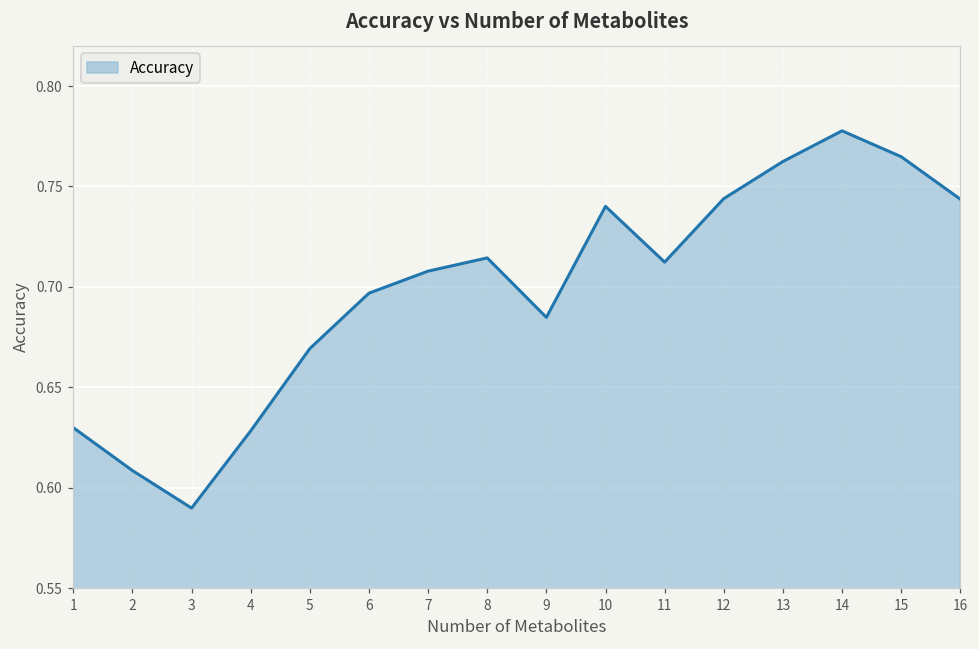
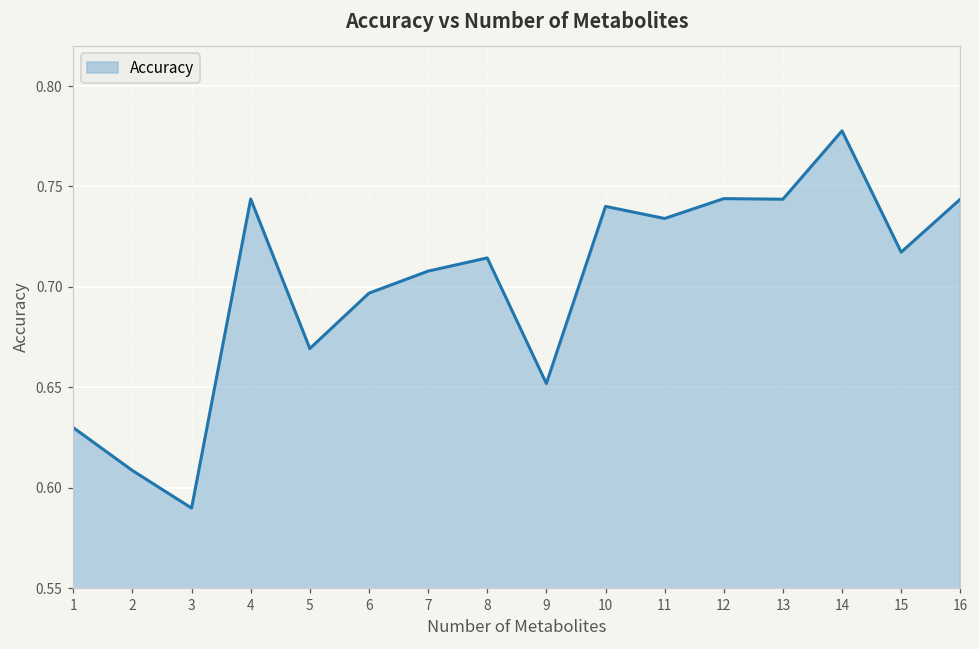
4: 0.628 -> 0.744
9: 0.685 -> 0.652
11: 0.712 -> 0.734
13: 0.762 -> 0.744
15: 0.765 -> 0.717
